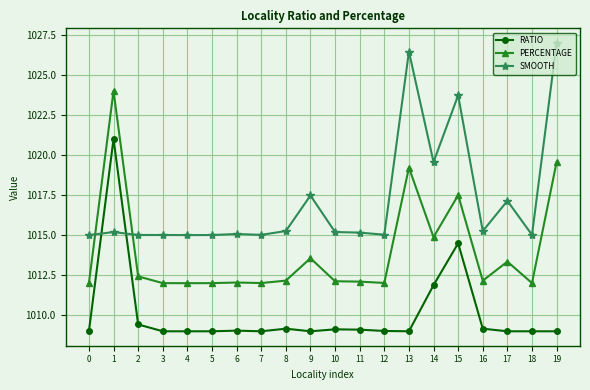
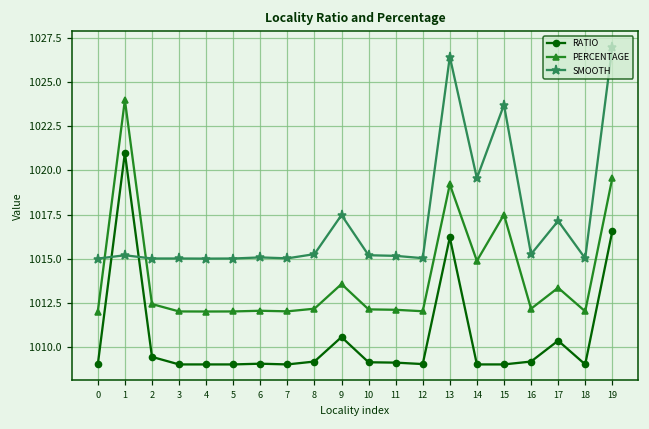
RATIO, 9: 1009.0 -> 1010.6
RATIO, 13: 1009.0 -> 1016.2
RATIO, 14: 1011.9 -> 1009.0
RATIO, 15: 1014.5 -> 1009.0
RATIO, 17: 1009.0 -> 1010.3
RATIO, 19: 1009.0 -> 1016.6
